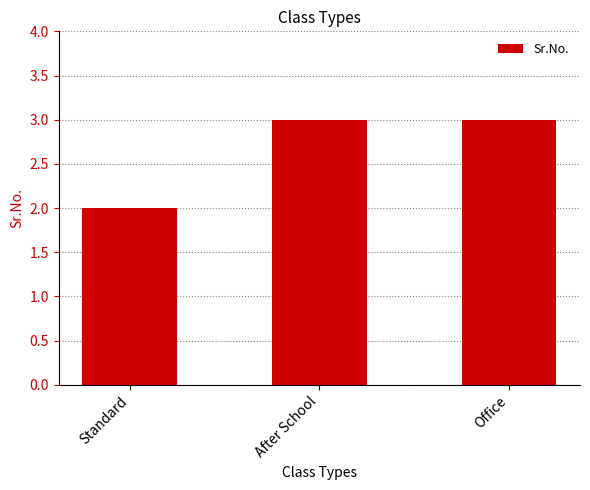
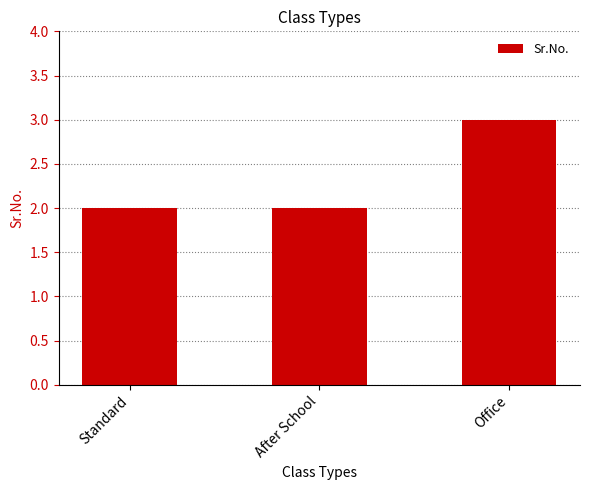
After School: 3 -> 2
